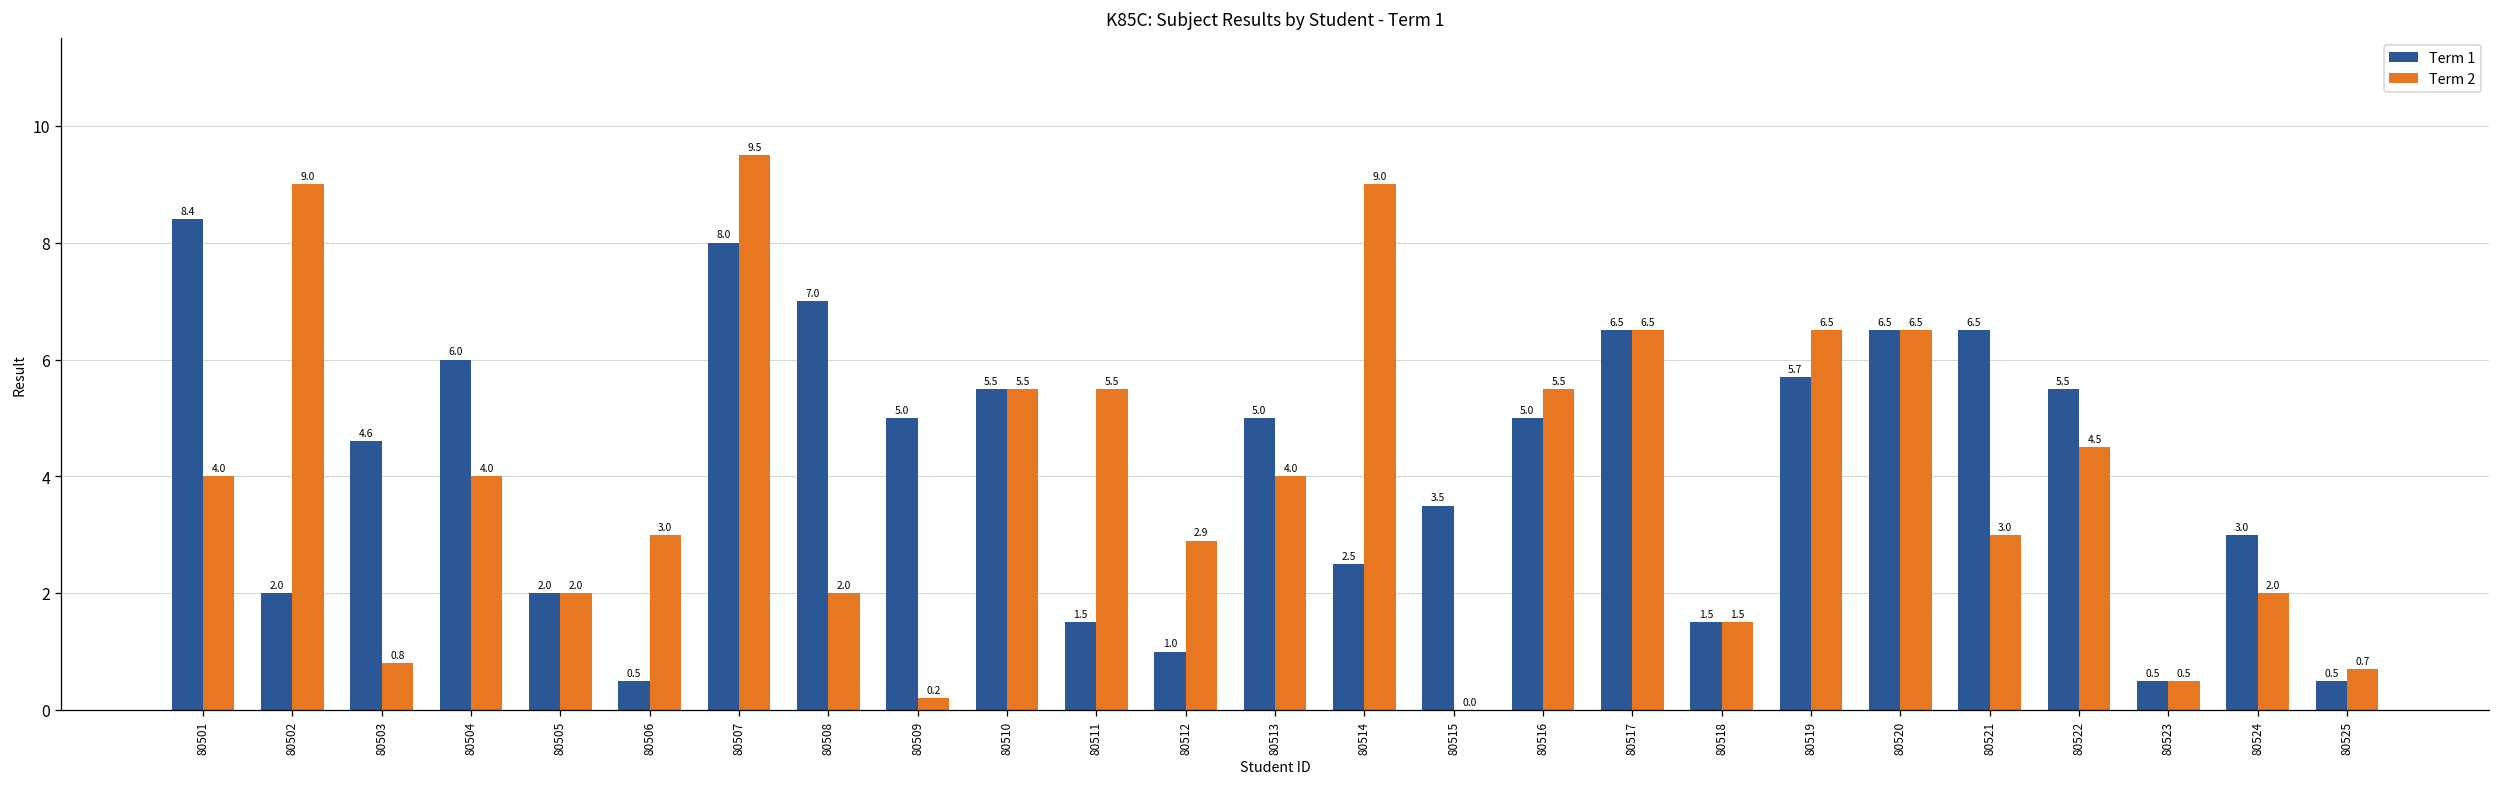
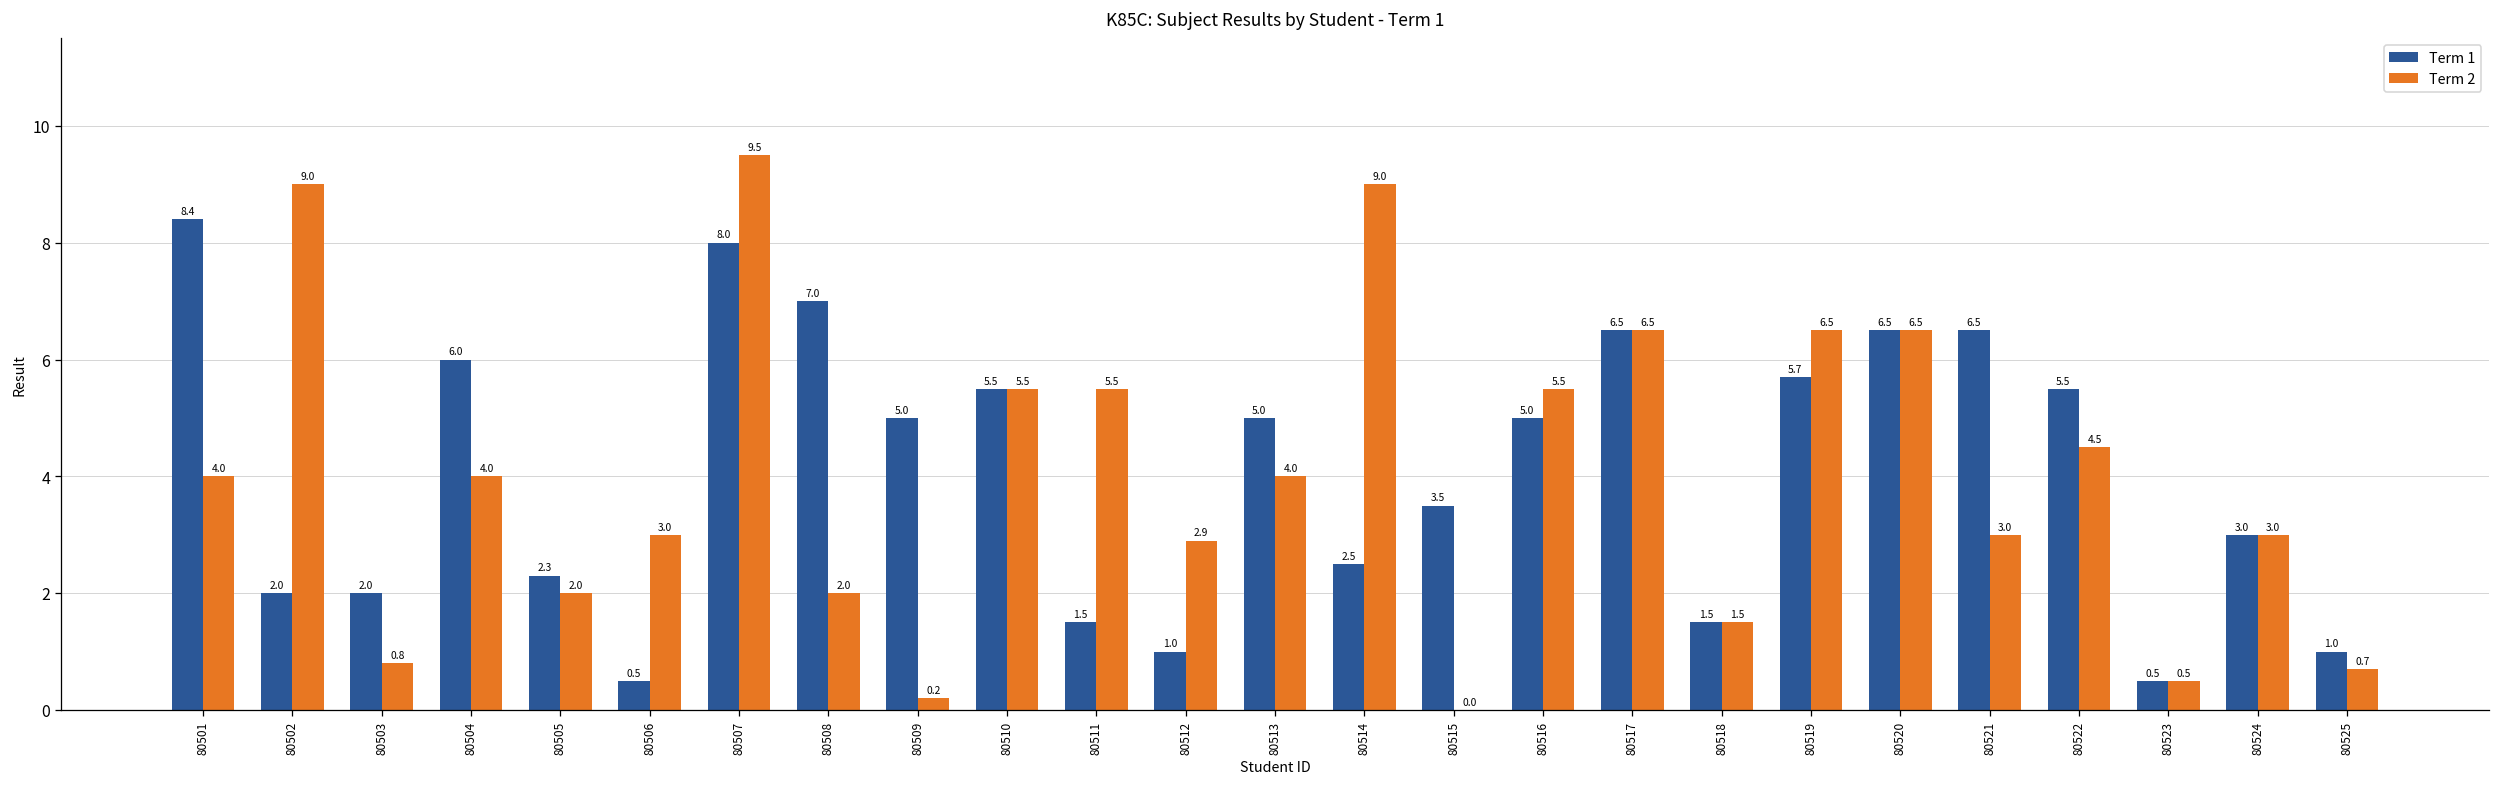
Term 1, 80503: 4.6 -> 2.0
Term 1, 80505: 2.0 -> 2.3
Term 2, 80524: 2.0 -> 3.0
Term 1, 80525: 0.5 -> 1.0
